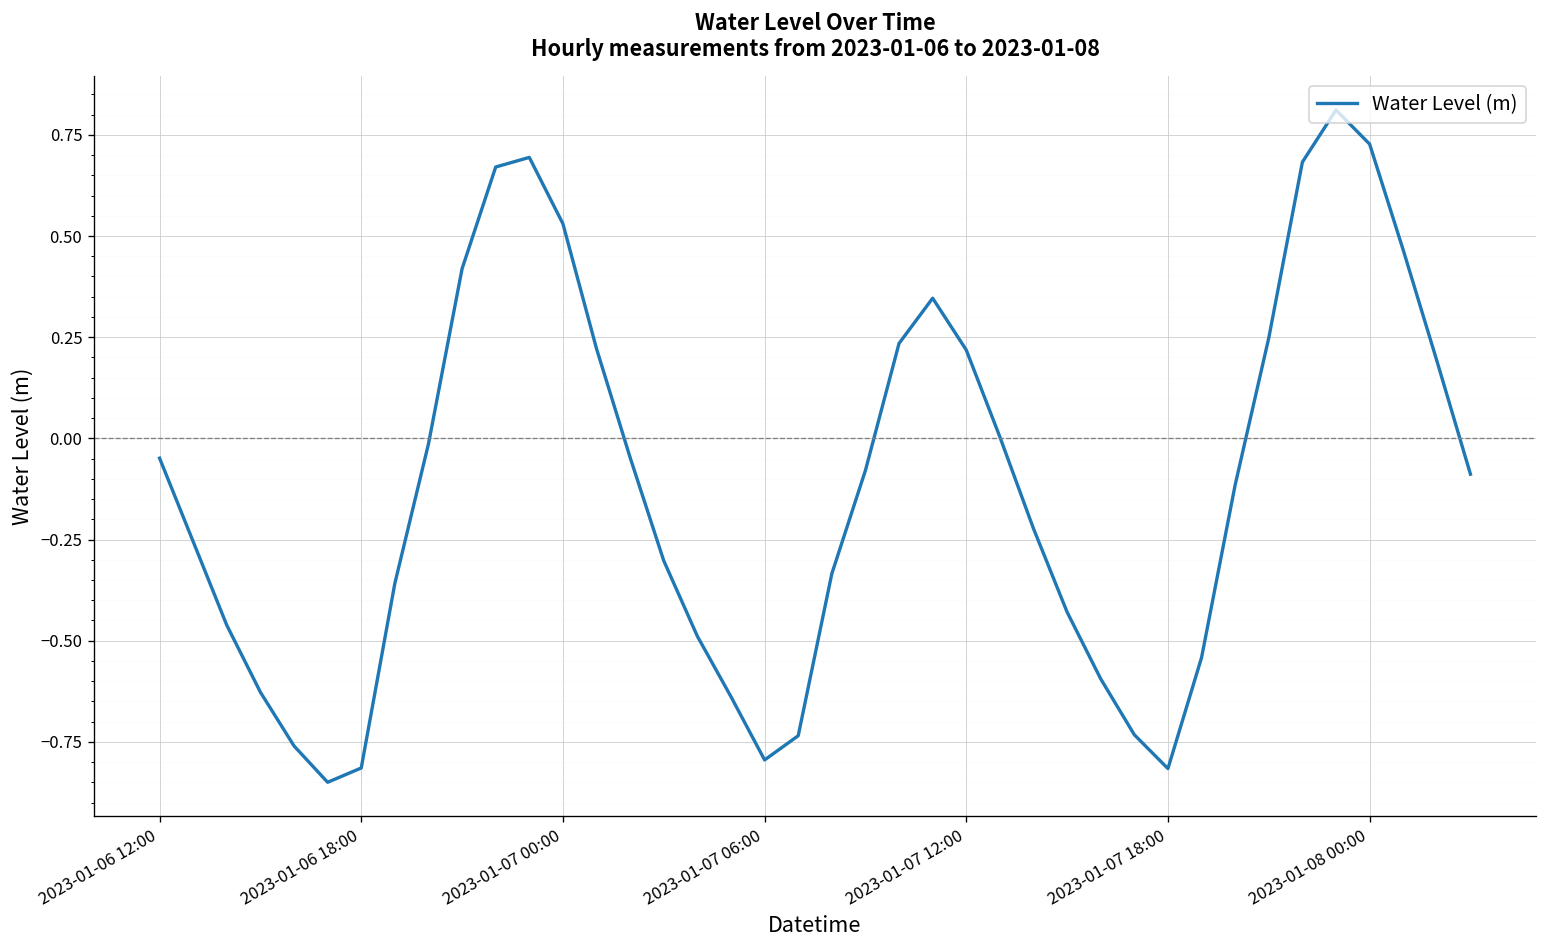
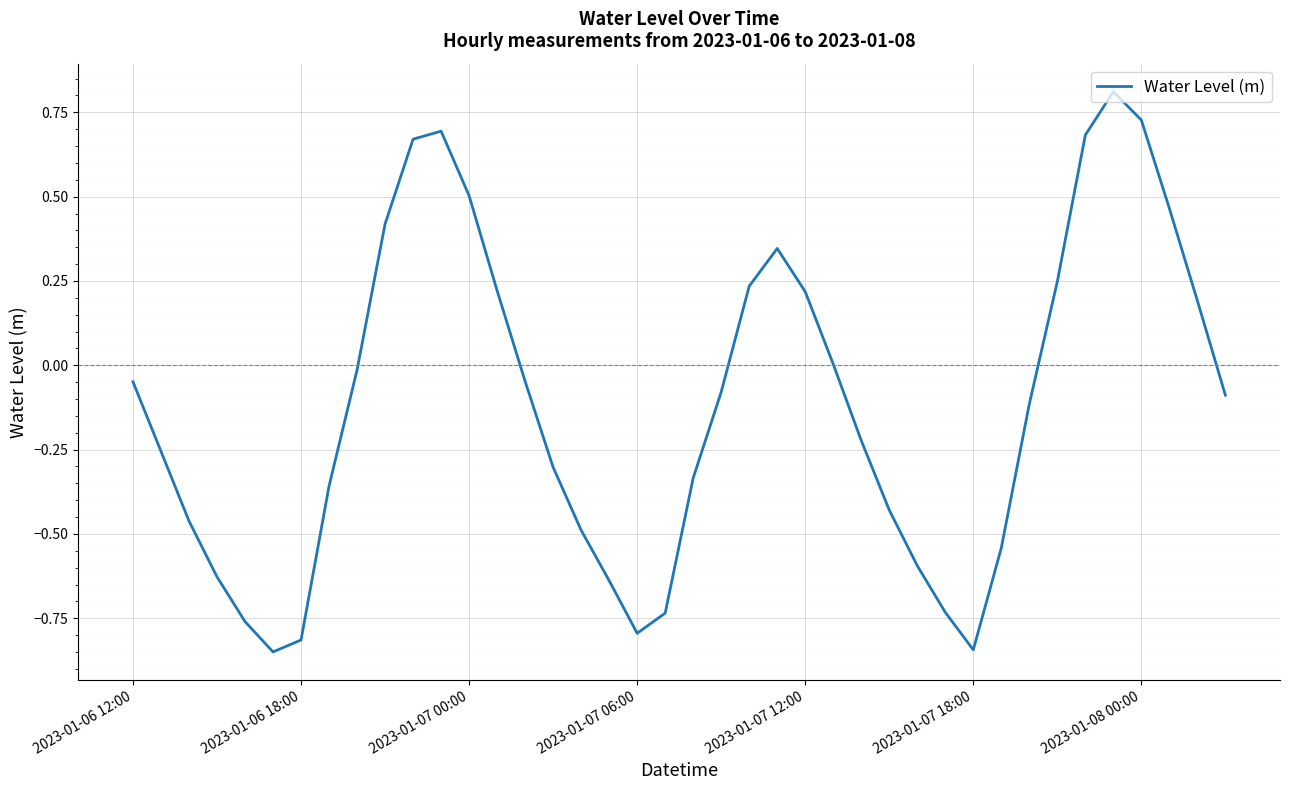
2023-01-07 00:00: 0.53 -> 0.50
2023-01-07 18:00: -0.82 -> -0.84
